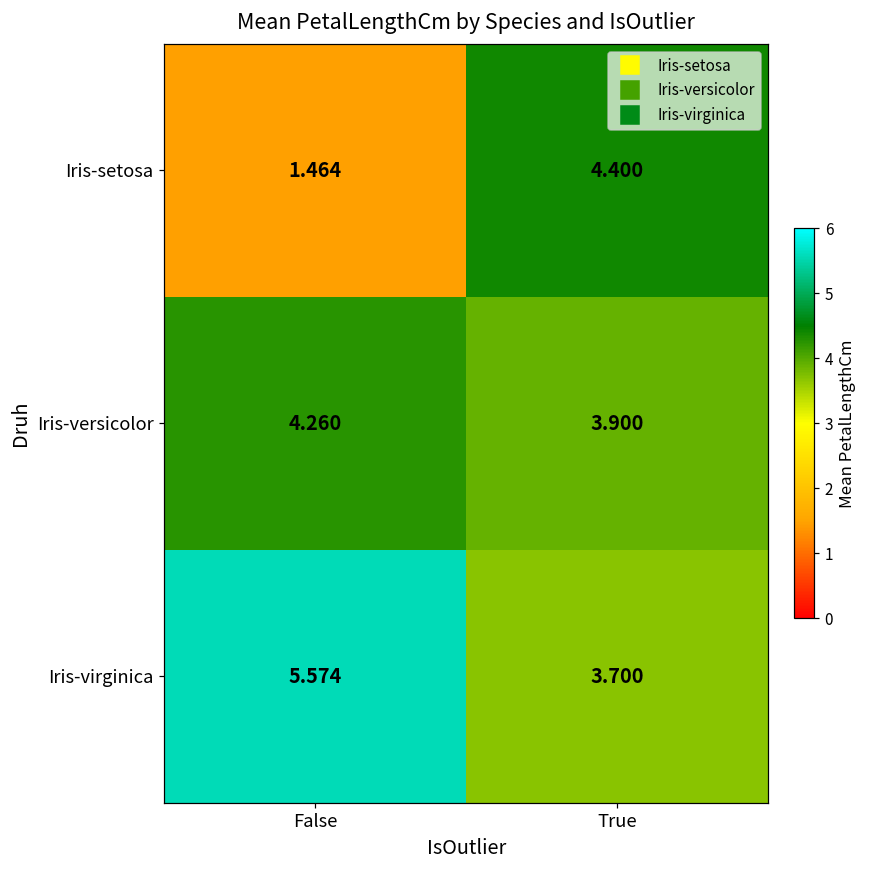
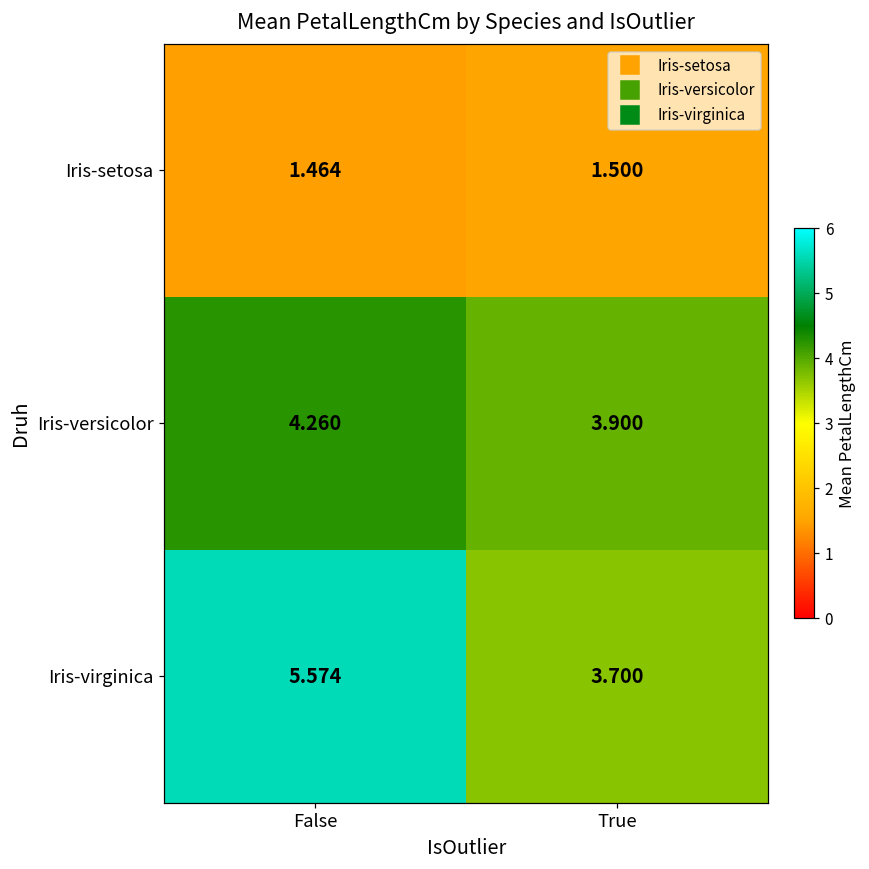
Iris-setosa, True: 4.400 -> 1.500
